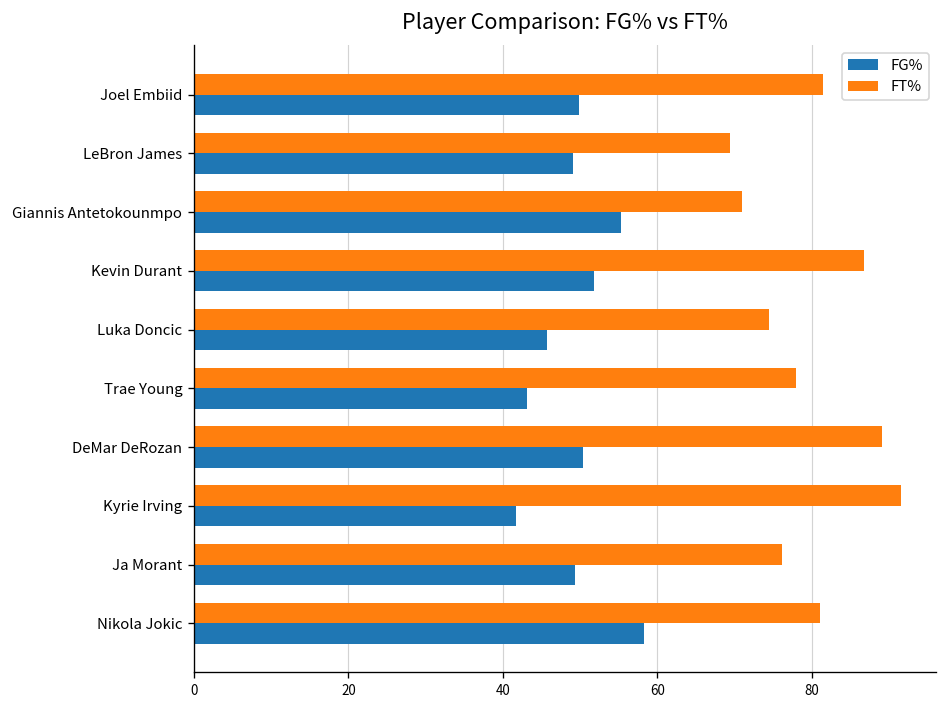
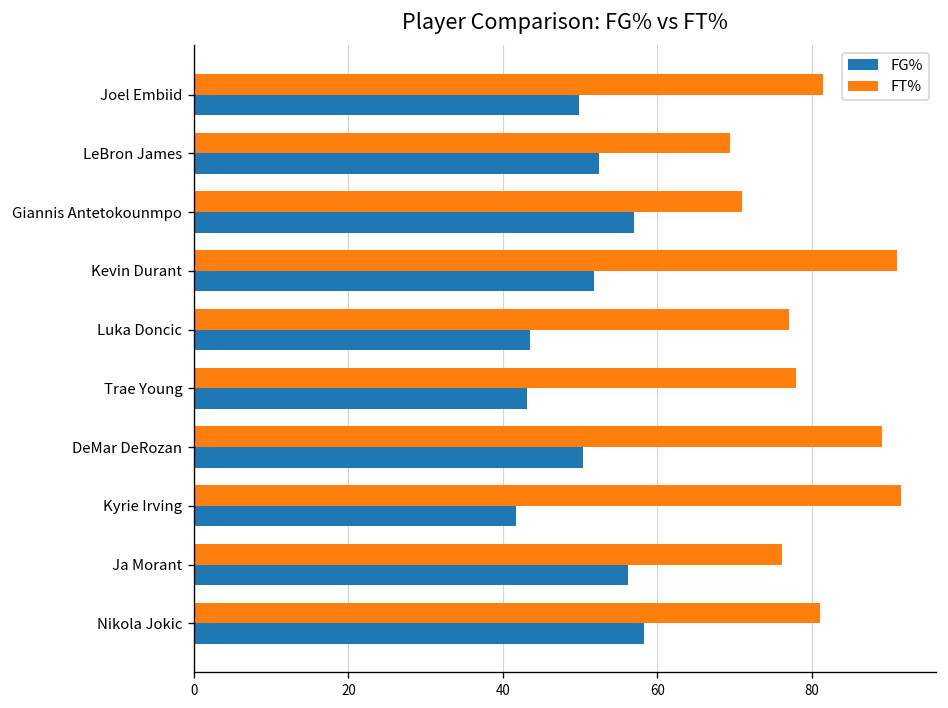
FG%, LeBron James: 49 -> 52
FG%, Giannis Antetokounmpo: 55 -> 57
FT%, Kevin Durant: 87 -> 91
FT%, Luka Doncic: 74 -> 77
FG%, Luka Doncic: 46 -> 44
FG%, Ja Morant: 49 -> 56
